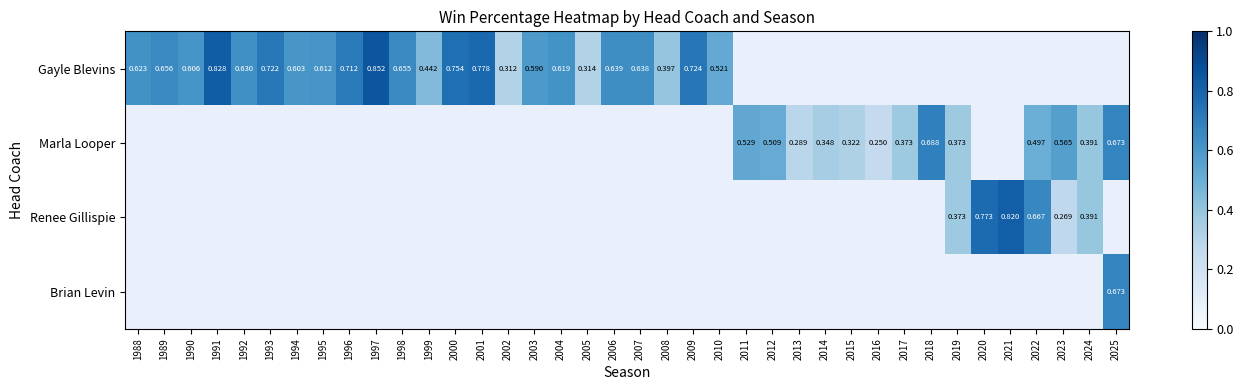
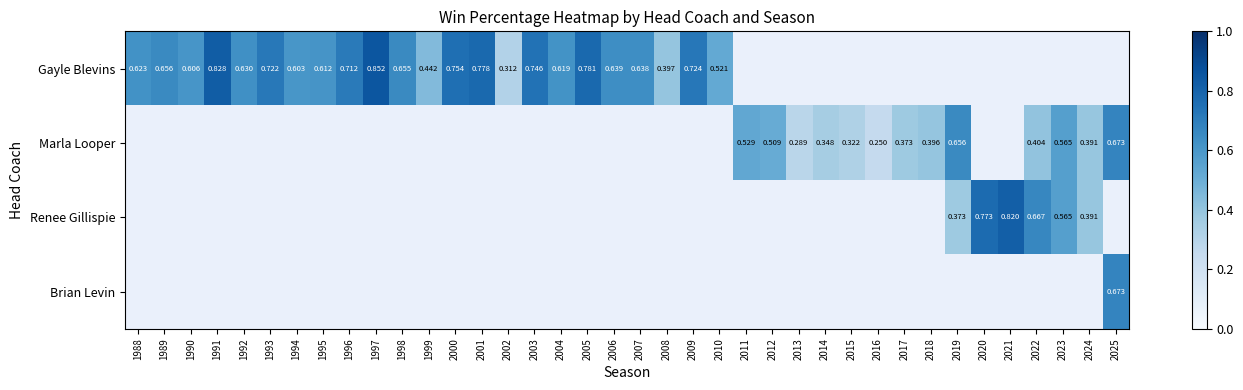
Gayle Blevins, 2003: 0.590 -> 0.746
Gayle Blevins, 2005: 0.314 -> 0.781
Marla Looper, 2018: 0.688 -> 0.396
Marla Looper, 2019: 0.373 -> 0.656
Marla Looper, 2022: 0.497 -> 0.404
Renee Gillispie, 2023: 0.269 -> 0.565
